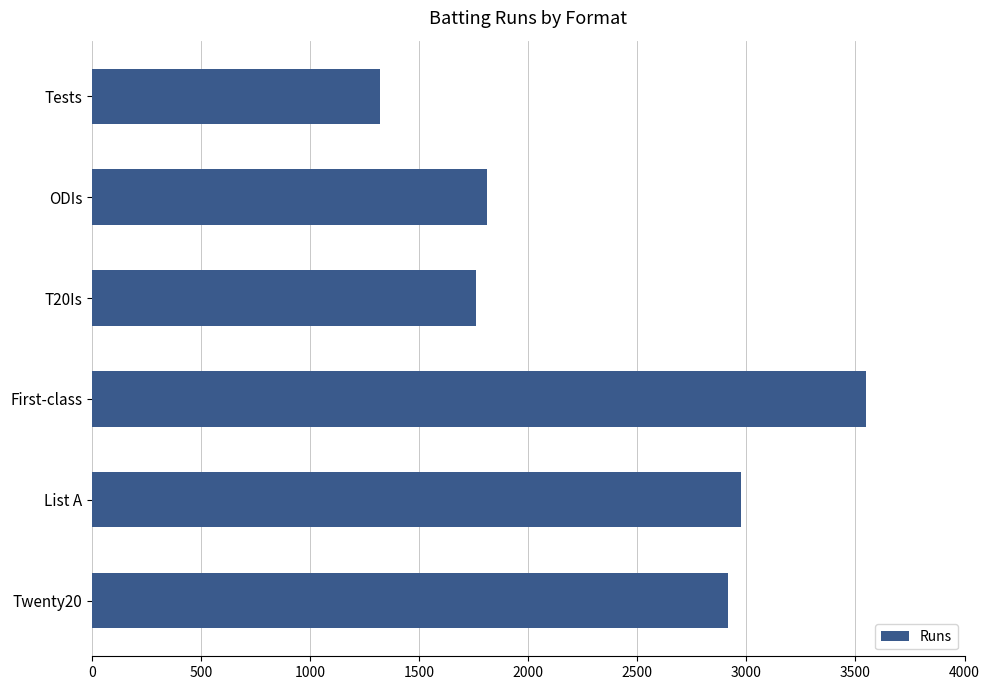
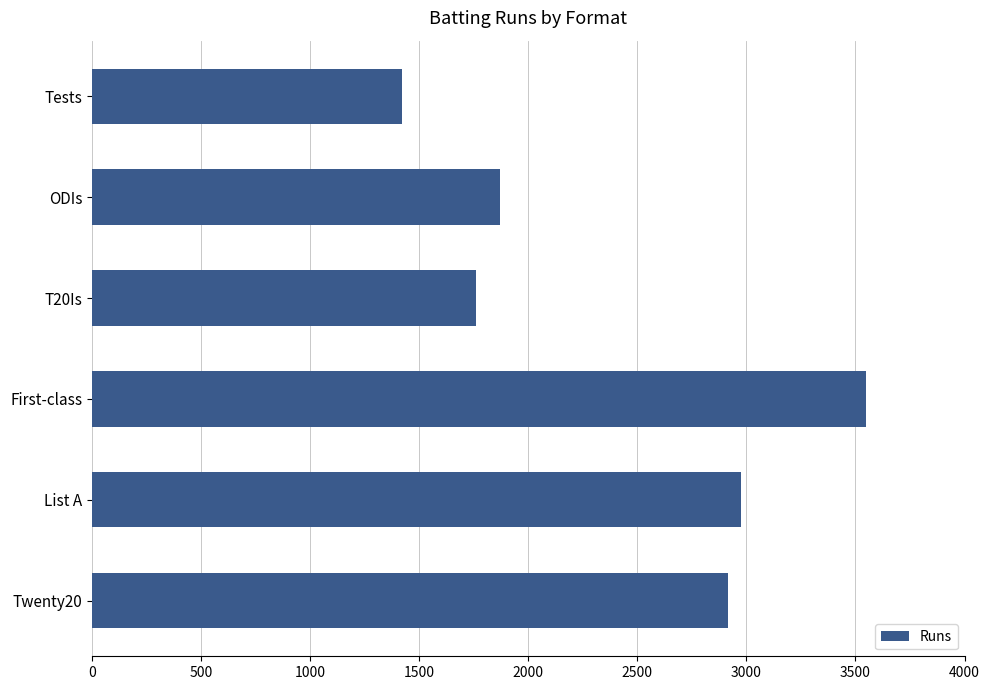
Tests: 1320 -> 1420
ODIs: 1810 -> 1870
